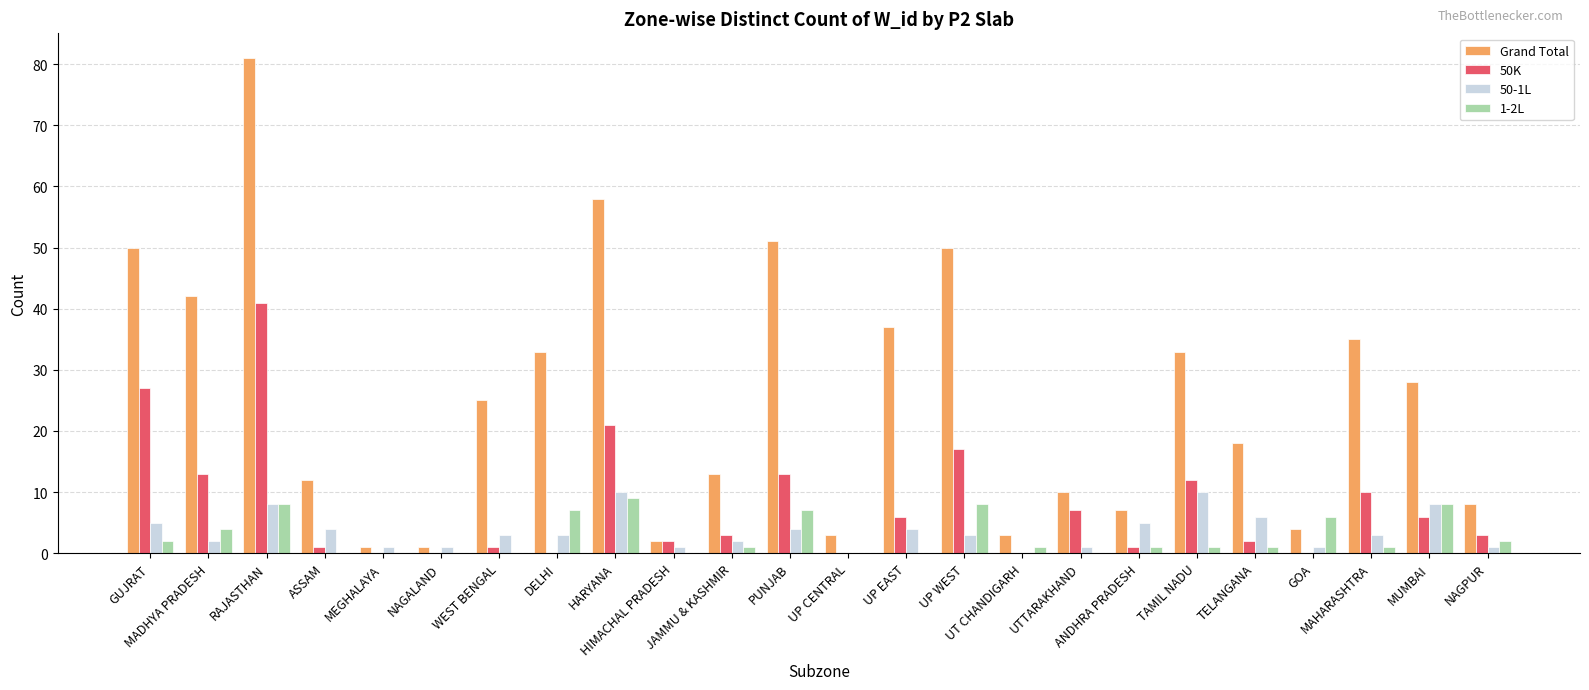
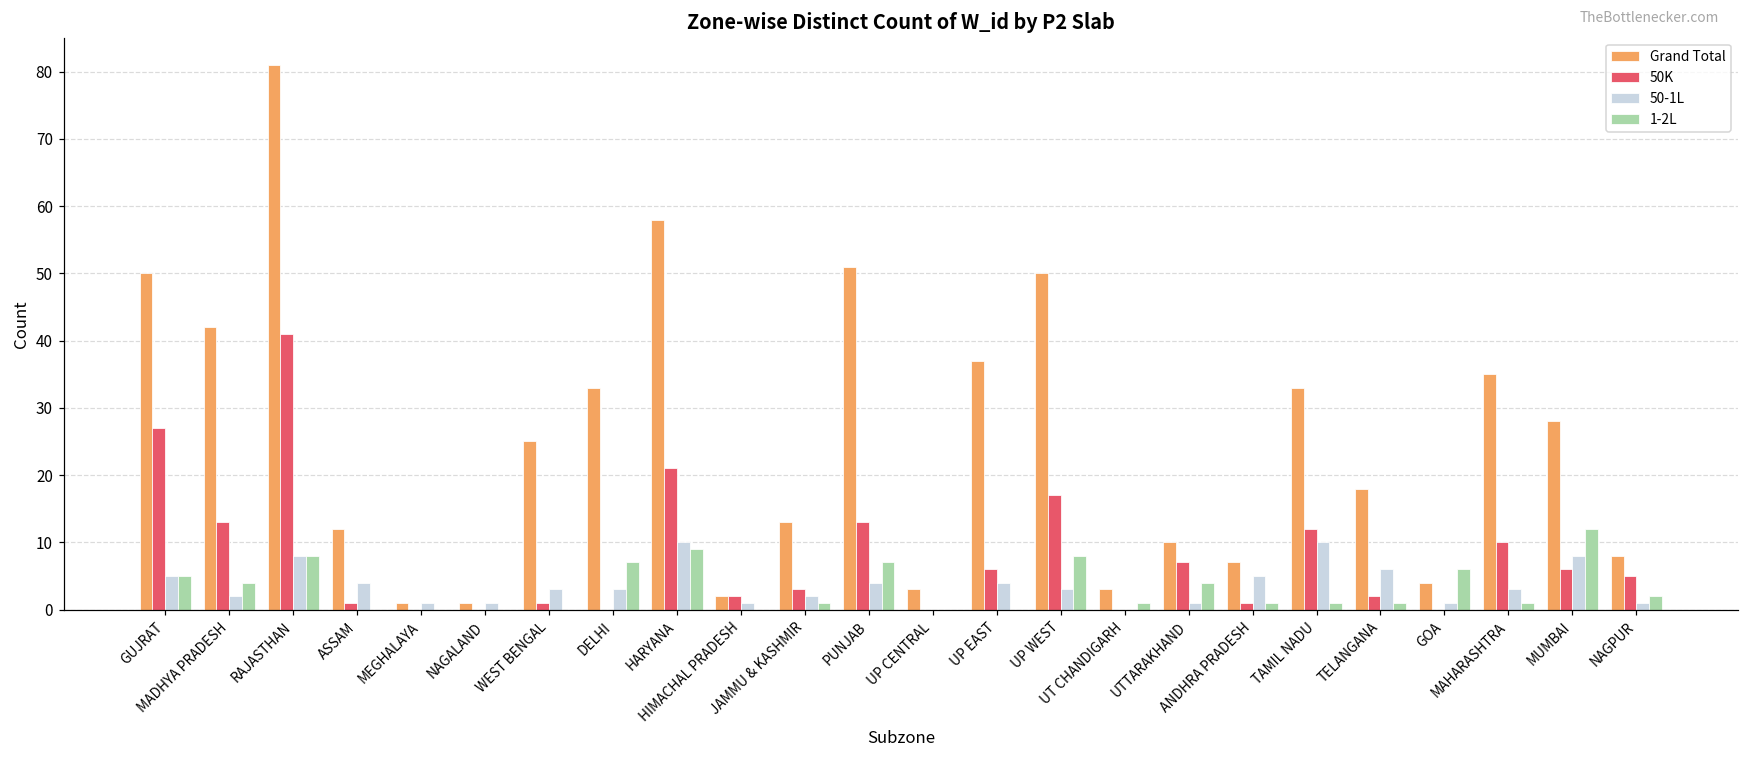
1-2L, GUJRAT: 2 -> 5
1-2L, UTTARAKHAND: 0 -> 4
1-2L, MUMBAI: 8 -> 12
50K, NAGPUR: 3 -> 5
